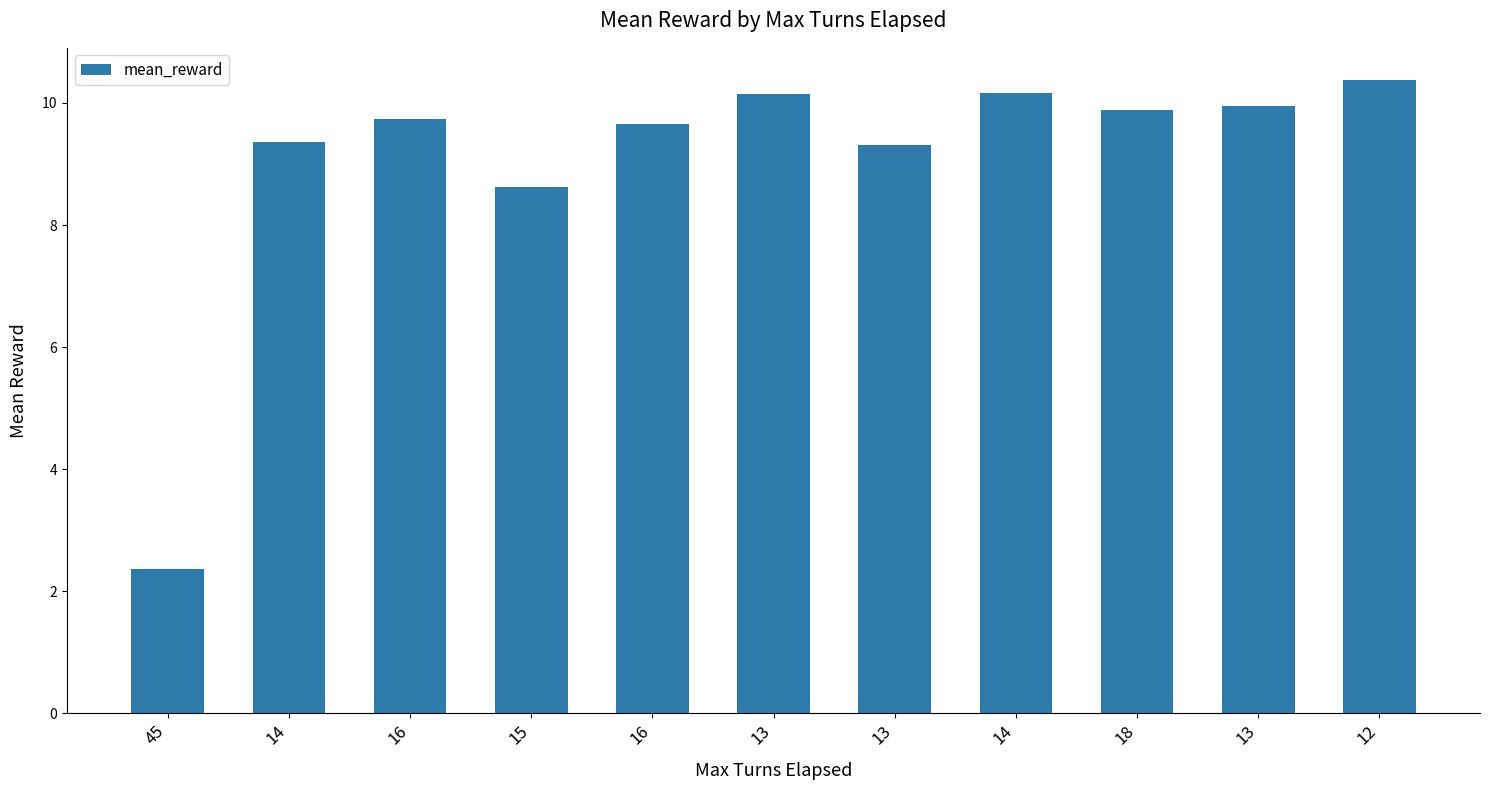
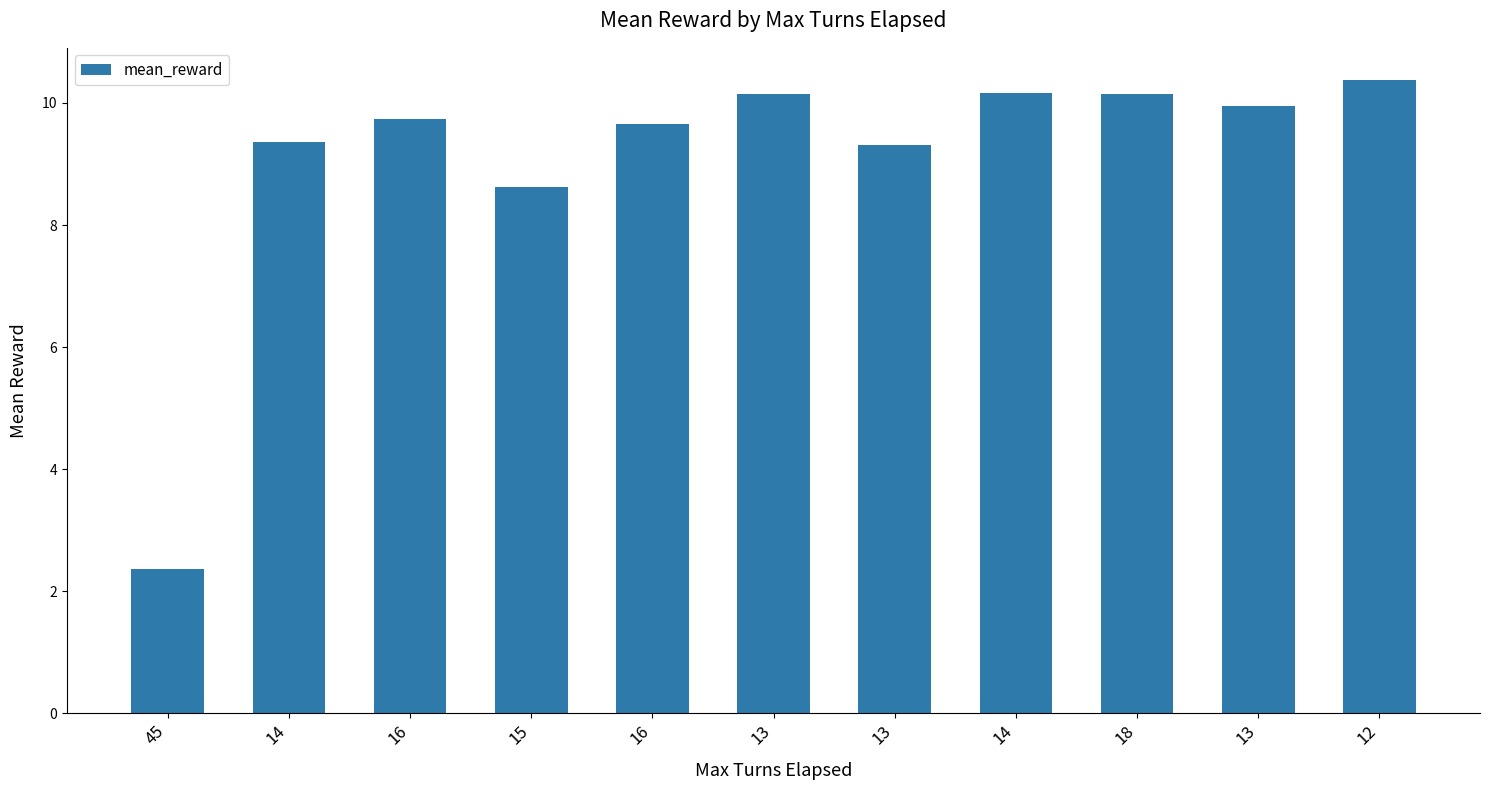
18: 9.9 -> 10.2
